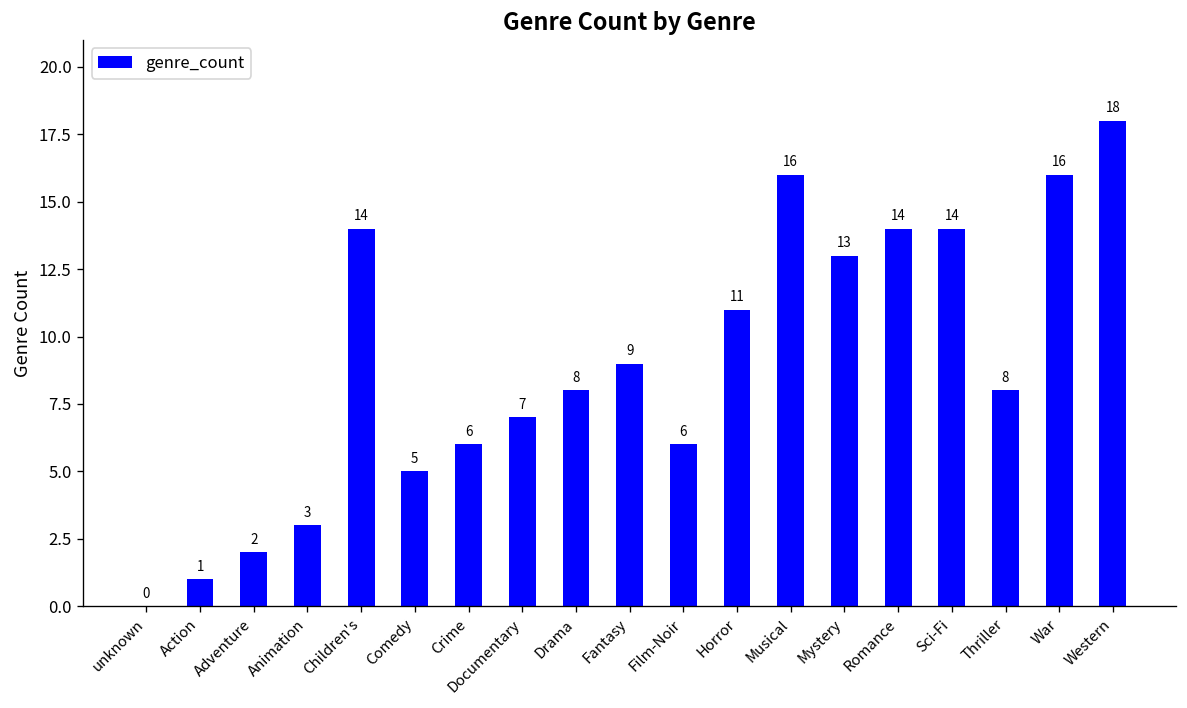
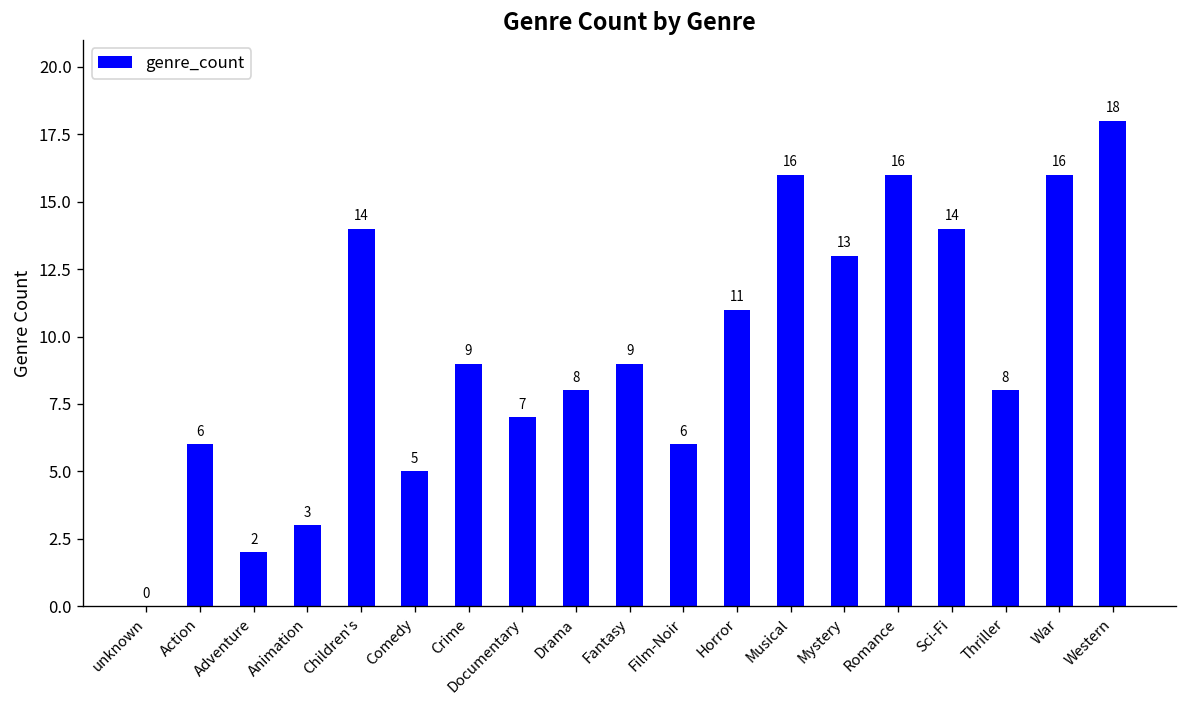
Action: 1 -> 6
Crime: 6 -> 9
Romance: 14 -> 16
